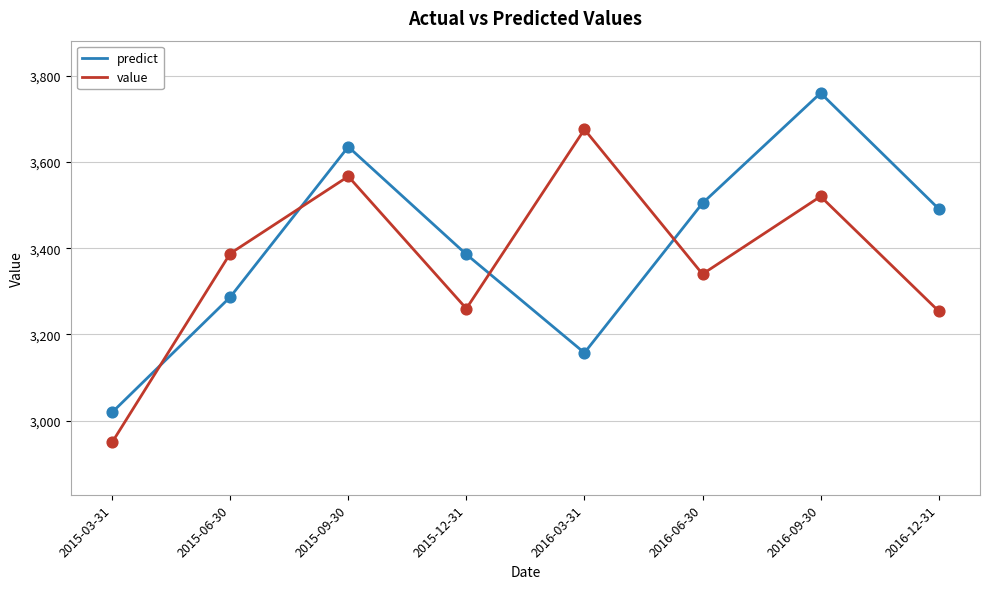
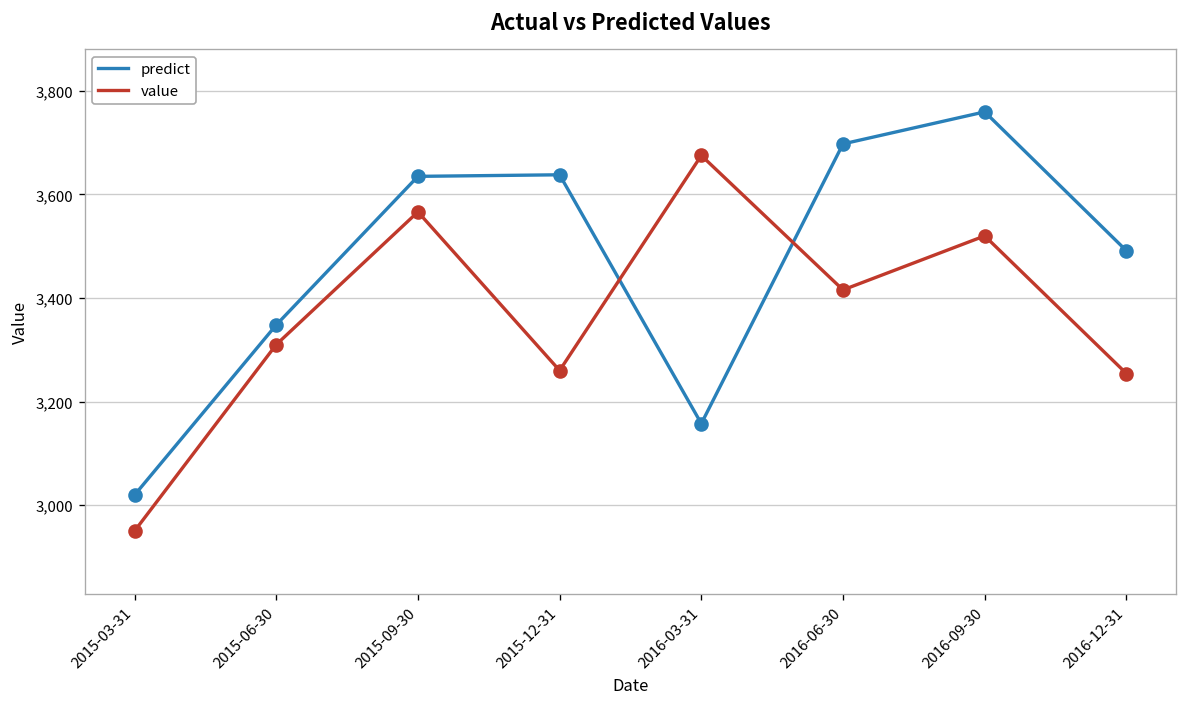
predict, 2015-06-30: 3,290 -> 3,350
value, 2015-06-30: 3,390 -> 3,310
predict, 2015-12-31: 3,390 -> 3,640
predict, 2016-06-30: 3,500 -> 3,700
value, 2016-06-30: 3,340 -> 3,420
